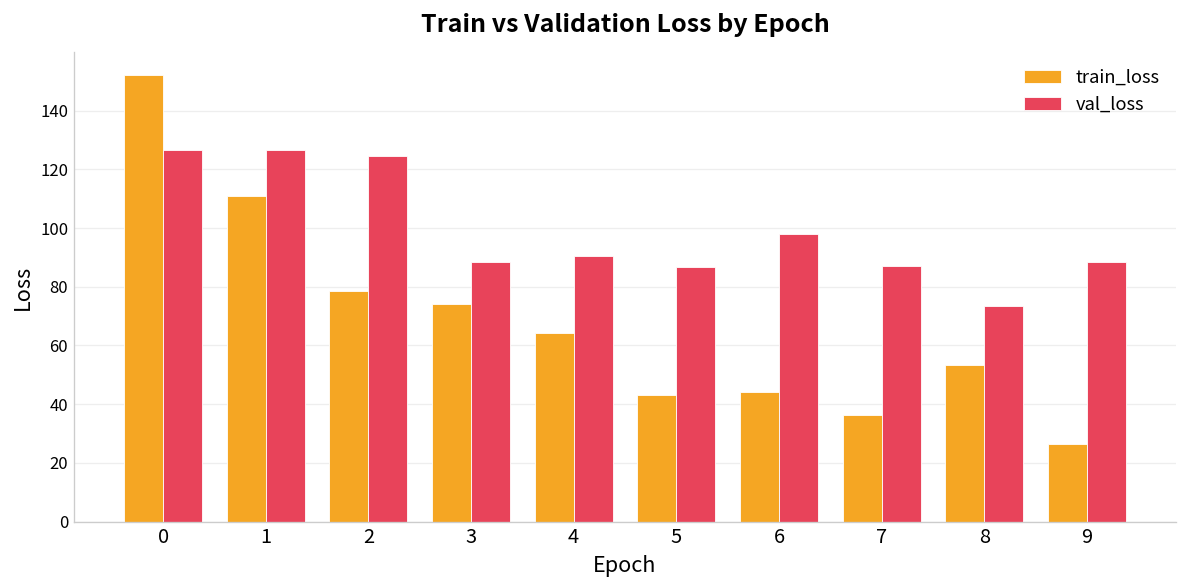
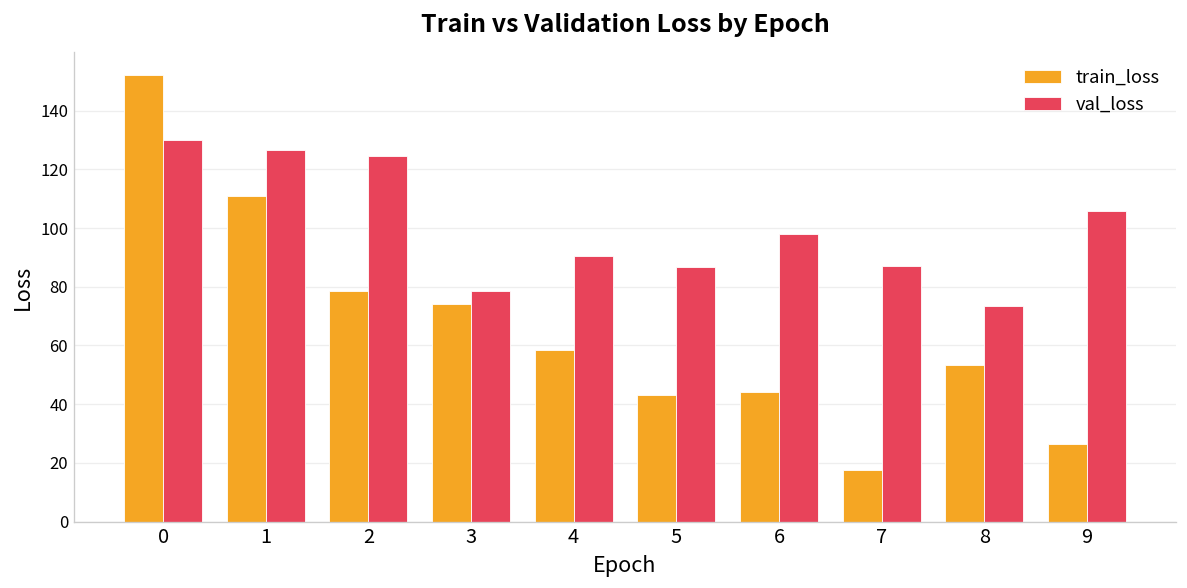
val_loss, 0: 127 -> 130
val_loss, 3: 89 -> 79
train_loss, 4: 64 -> 58
train_loss, 7: 36 -> 17
val_loss, 9: 89 -> 106
